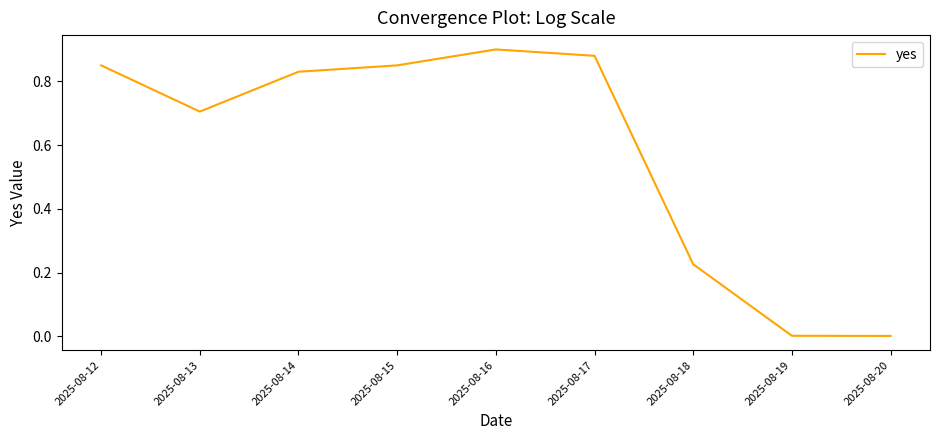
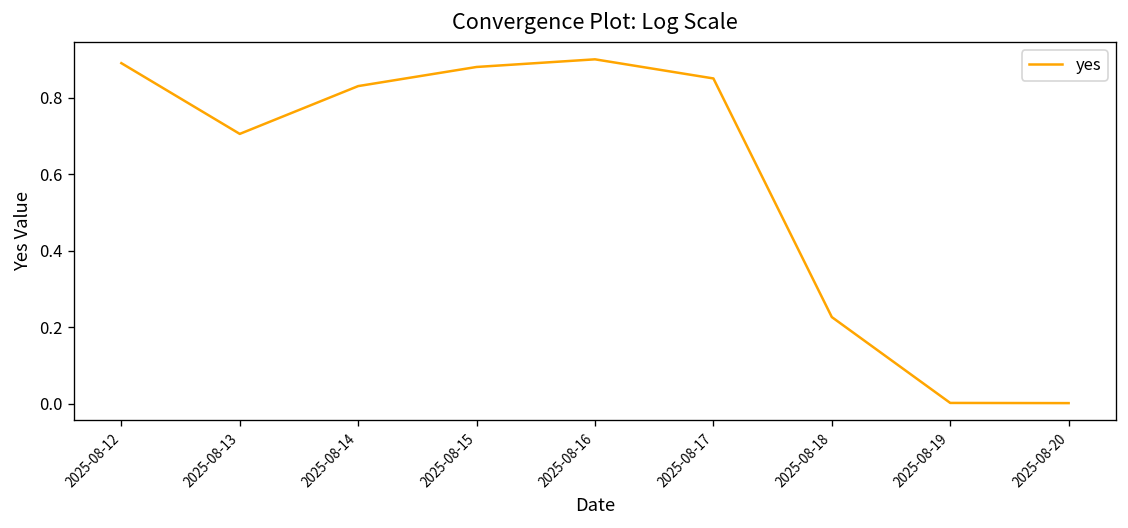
2025-08-12: 0.85 -> 0.89
2025-08-15: 0.85 -> 0.88
2025-08-17: 0.88 -> 0.85
